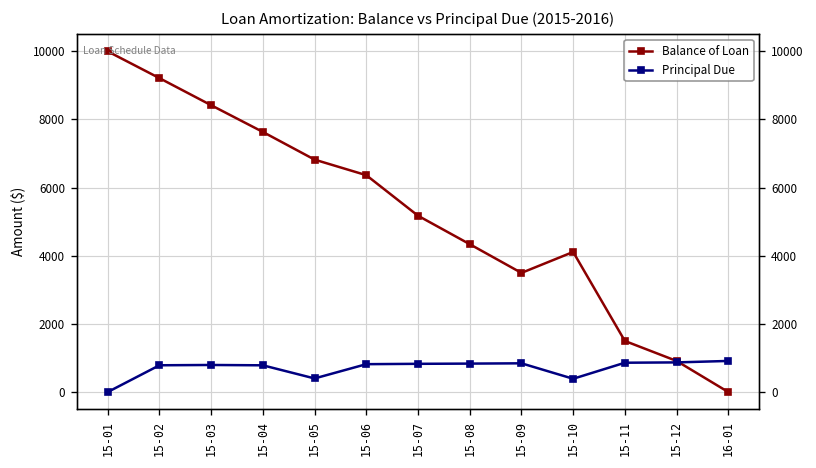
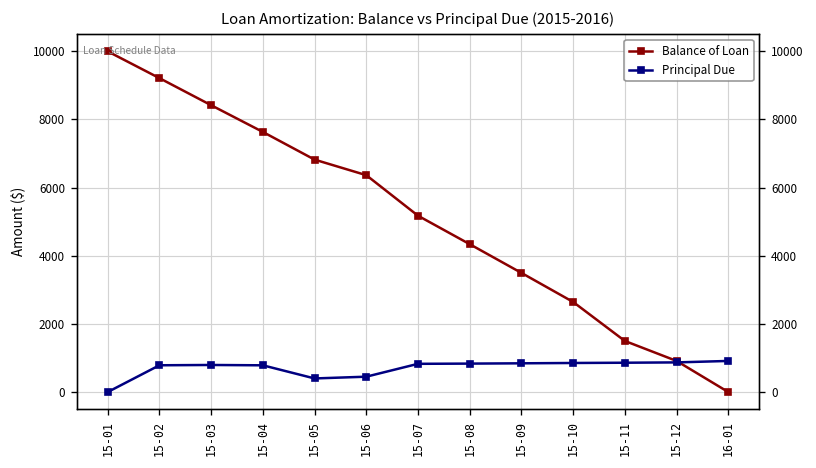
Principal Due, 15-06: 800 -> 500
Balance of Loan, 15-10: 4100 -> 2600
Principal Due, 15-10: 400 -> 900
